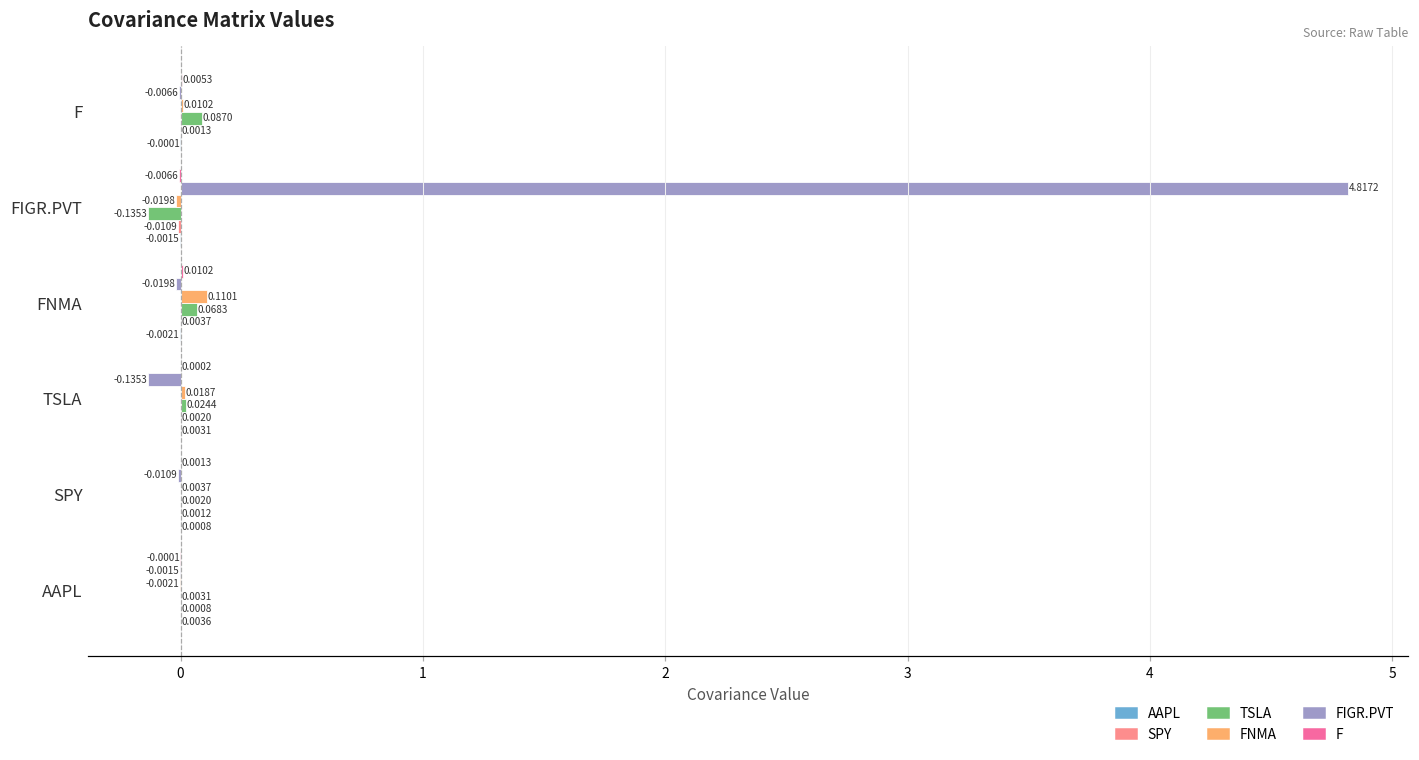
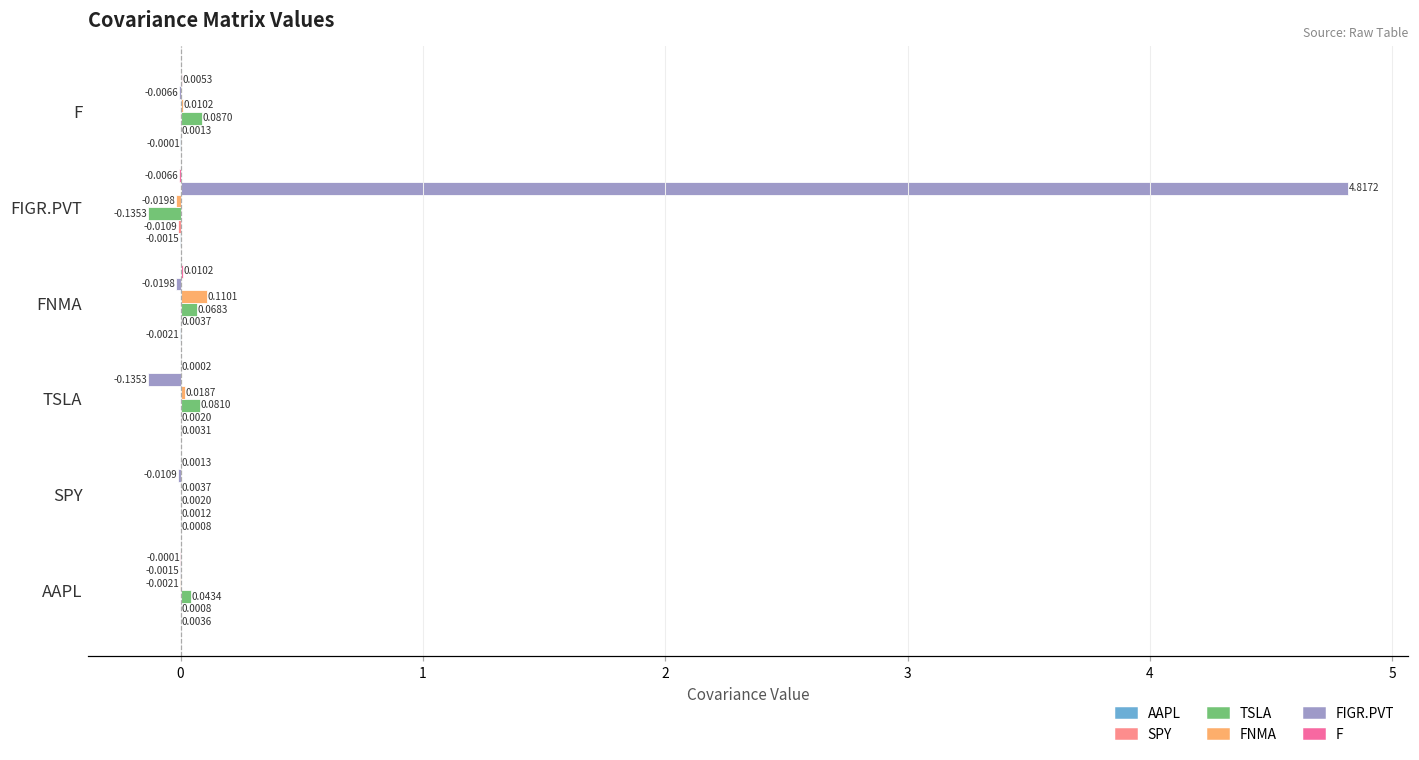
TSLA, TSLA: 0.0244 -> 0.0810
TSLA, AAPL: 0.0031 -> 0.0434
